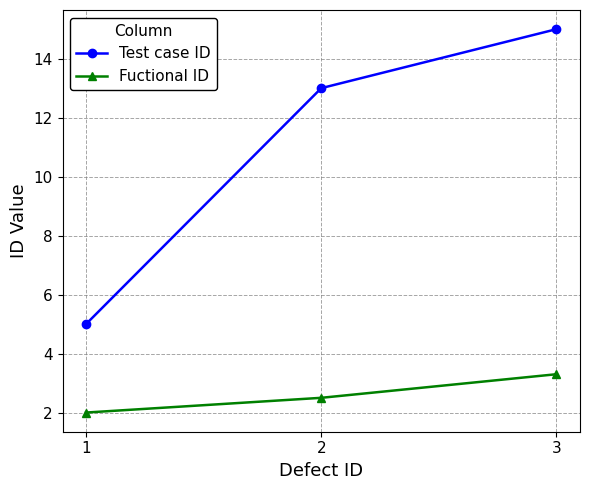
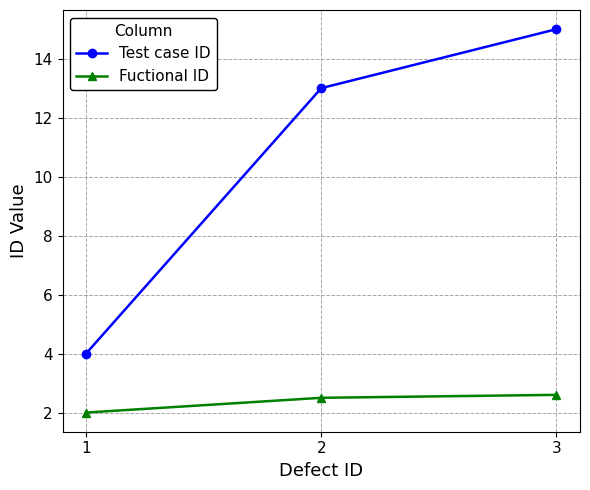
Test case ID, 1: 5 -> 4
Fuctional ID, 3: 3.3 -> 2.6
